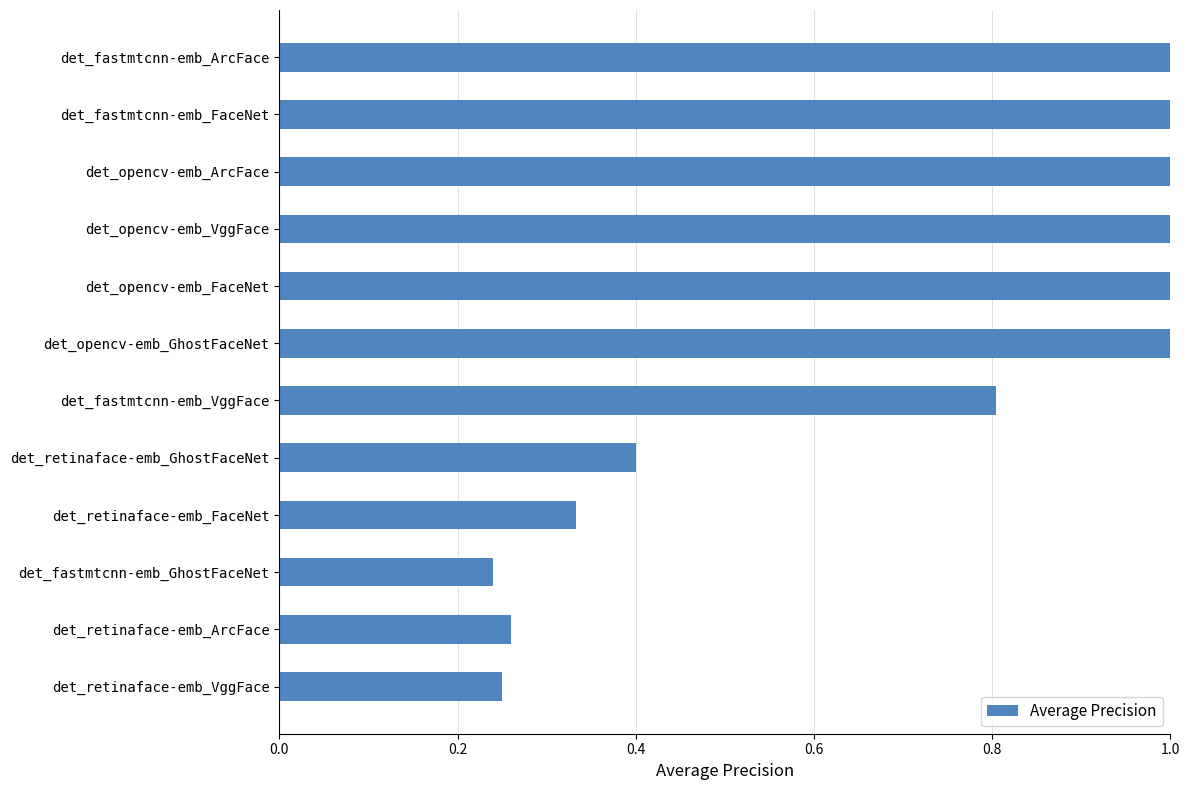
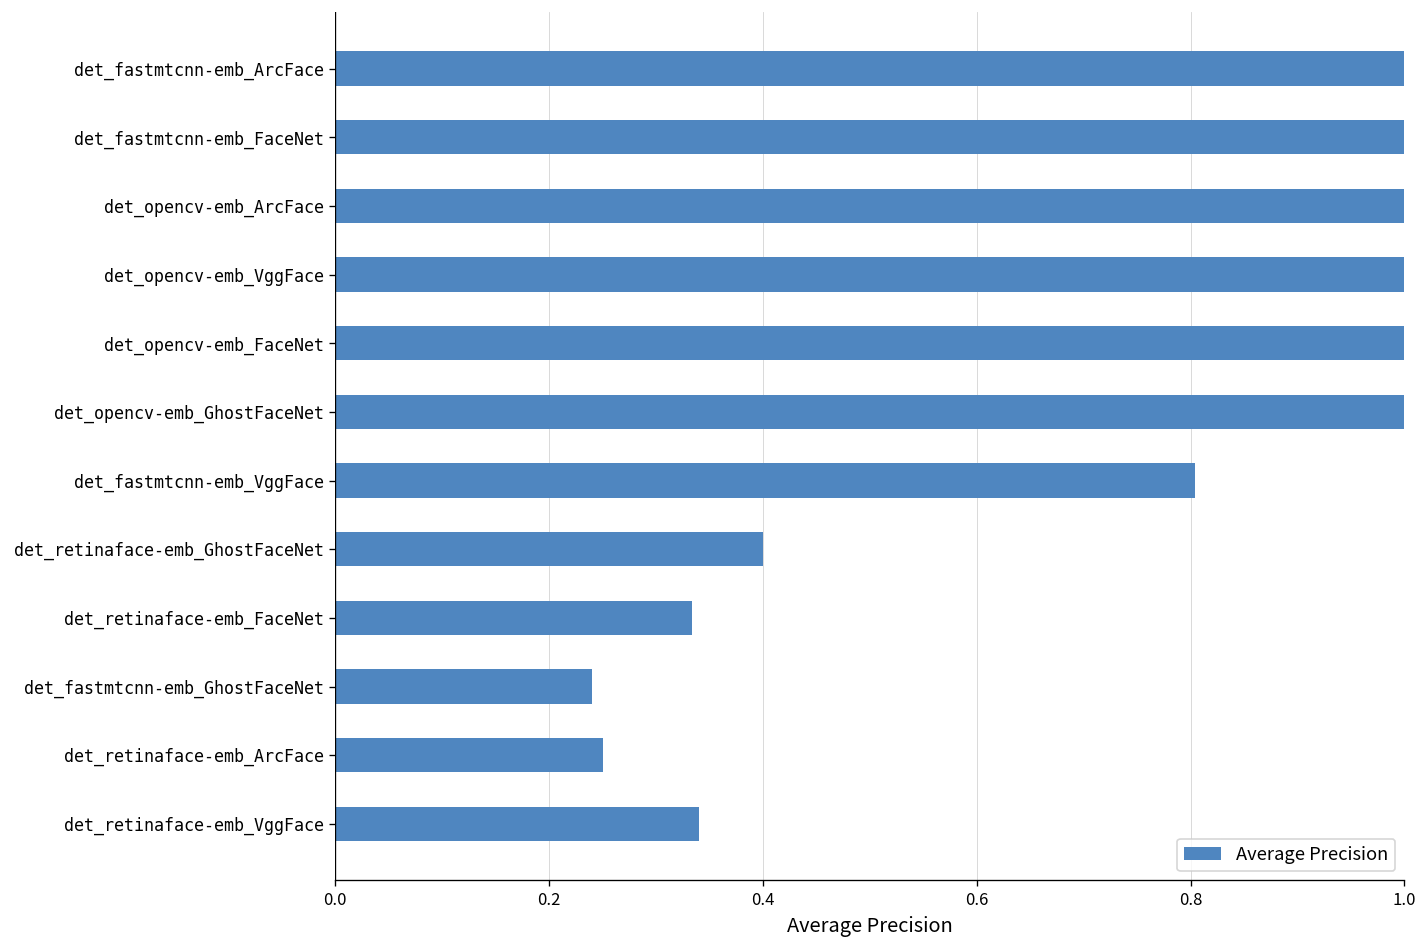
det_retinaface-emb_ArcFace: 0.26 -> 0.25
det_retinaface-emb_VggFace: 0.25 -> 0.34
